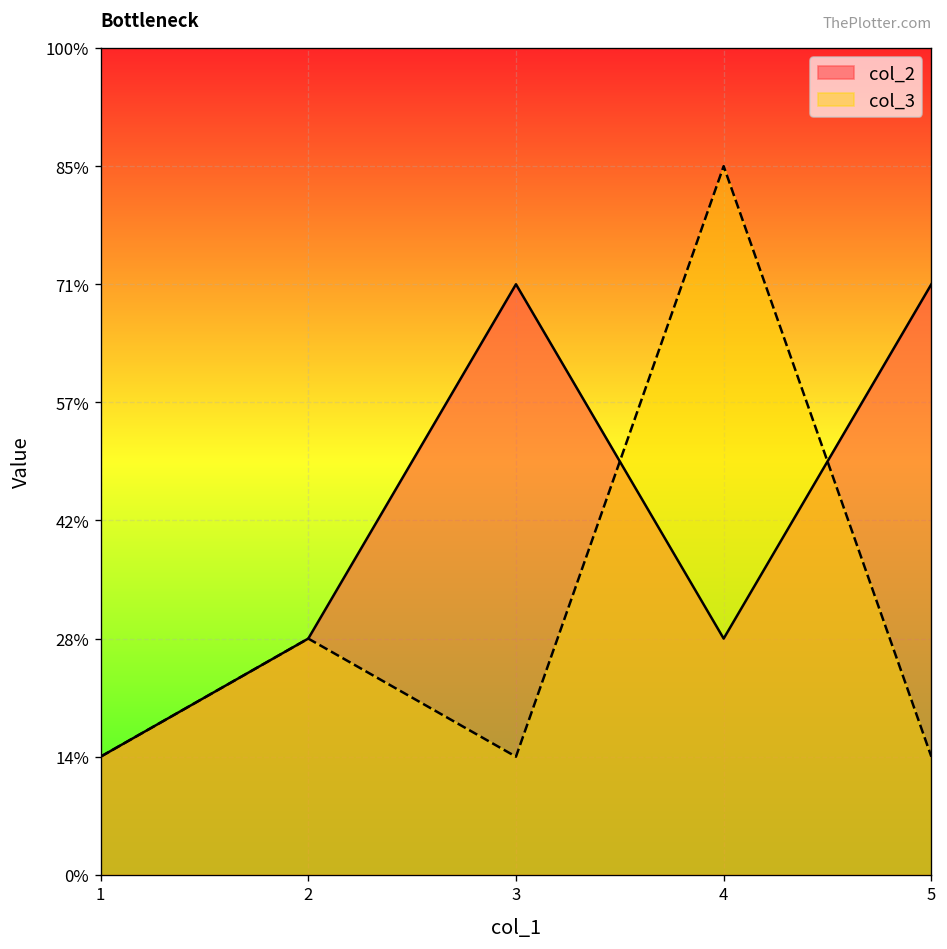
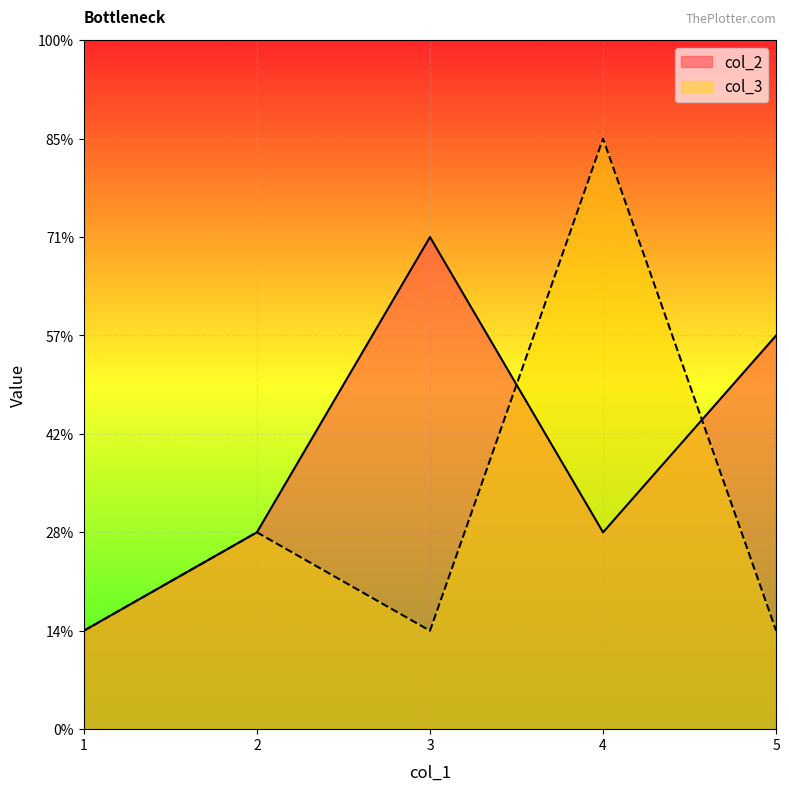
col_2, 5: 71% -> 57%
